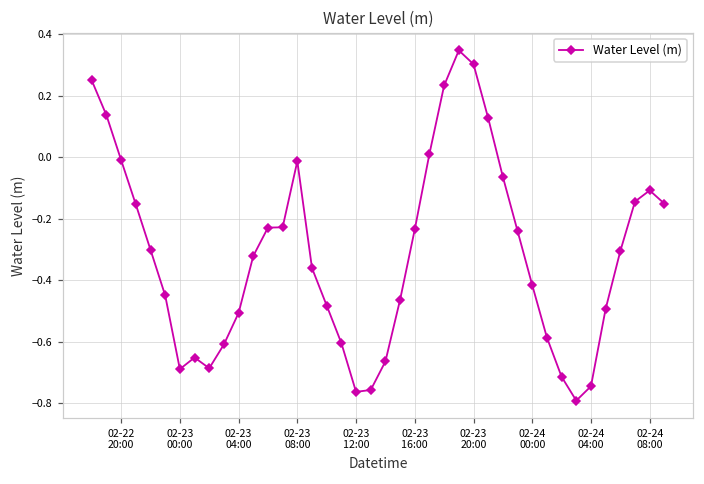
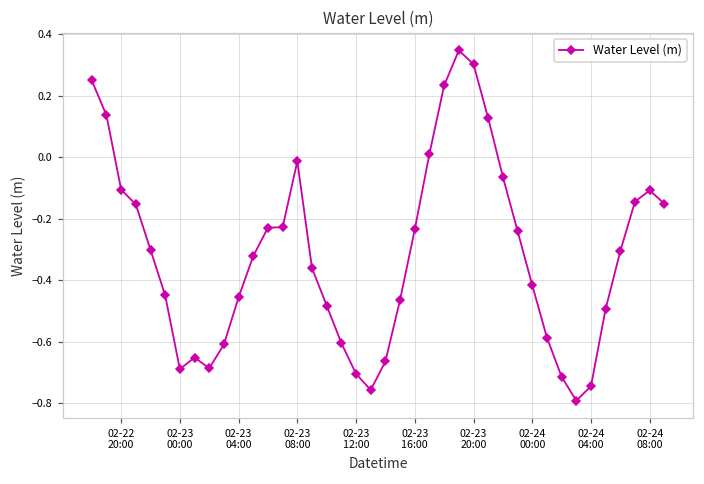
02-22 20:00: -0.01 -> -0.10
02-23 04:00: -0.51 -> -0.46
02-23 12:00: -0.76 -> -0.70
